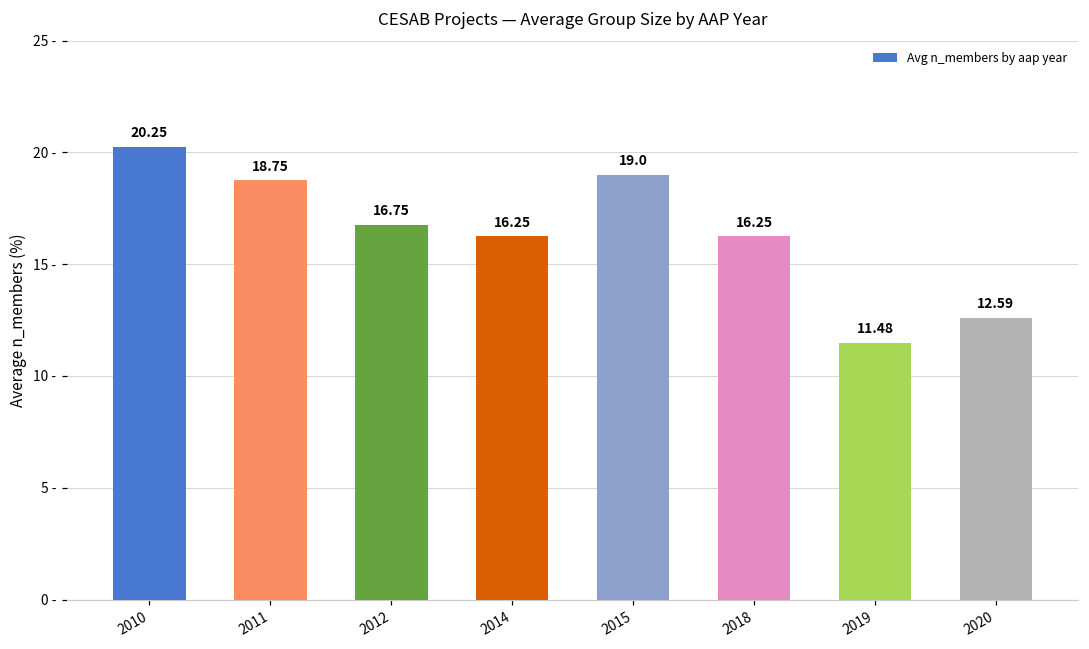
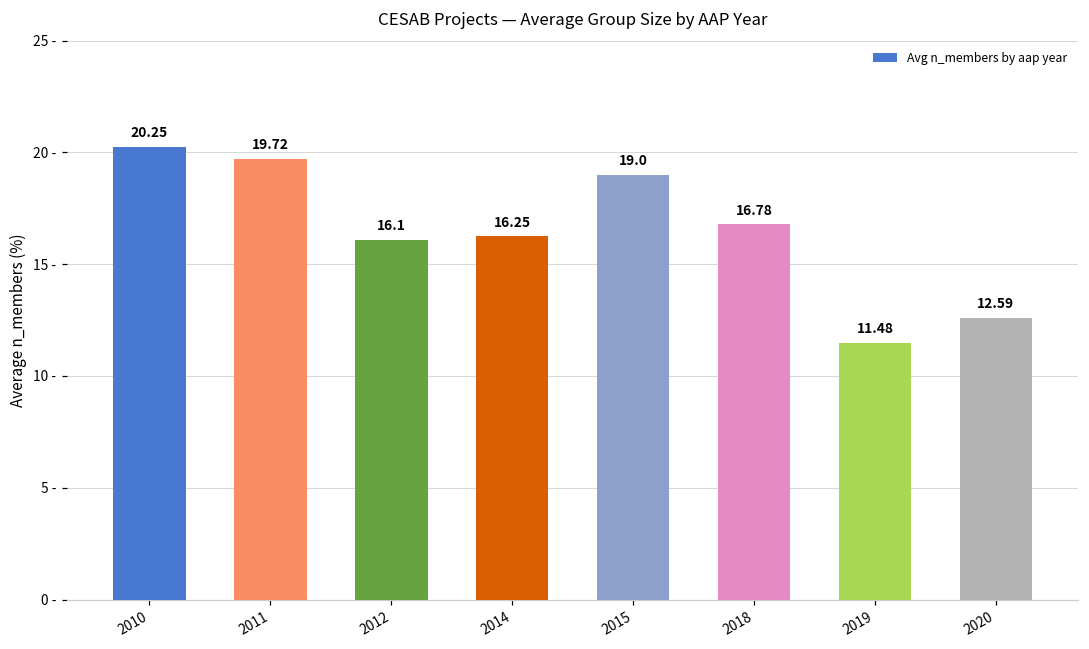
2011: 18.75 -> 19.72
2012: 16.75 -> 16.1
2018: 16.25 -> 16.78
